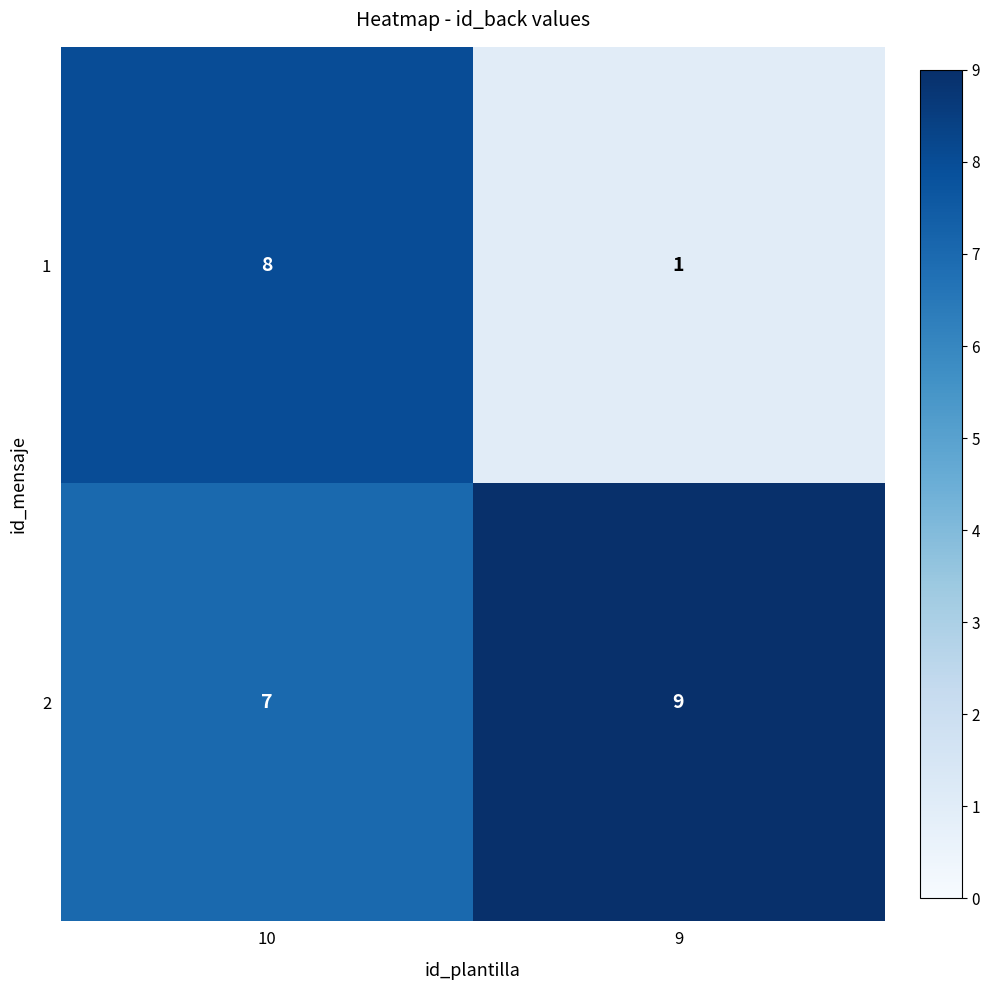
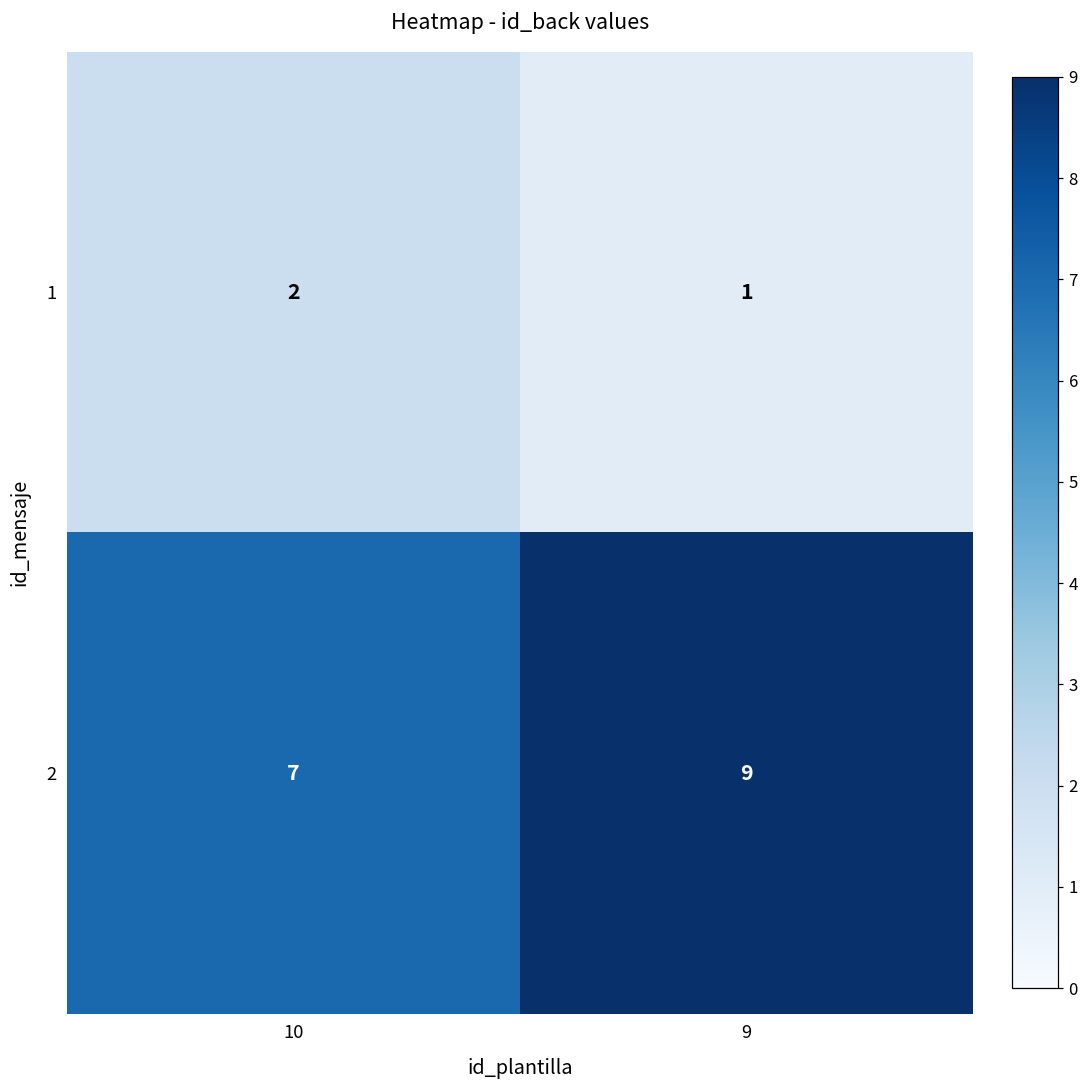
1, 10: 8 -> 2
